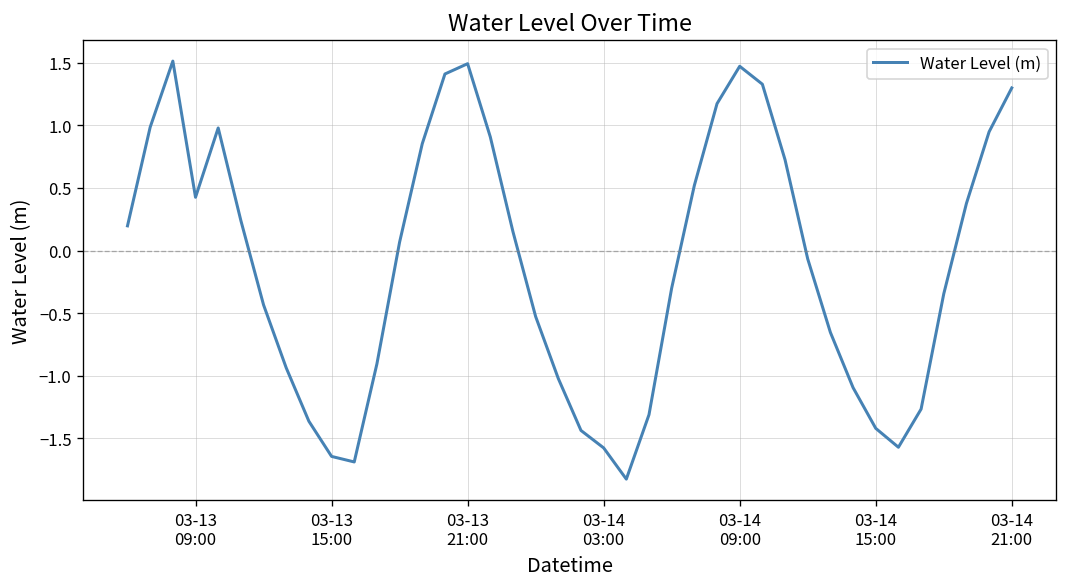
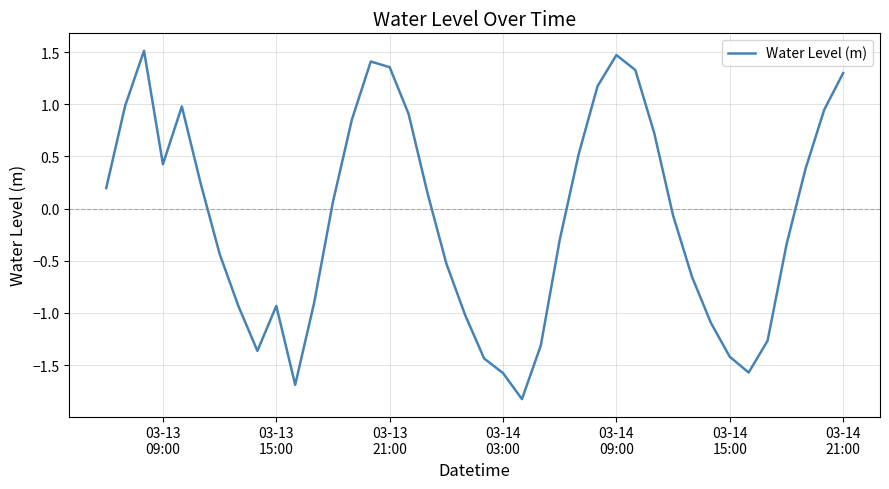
03-13 15:00: -1.64 -> -0.93
03-13 21:00: 1.49 -> 1.36
